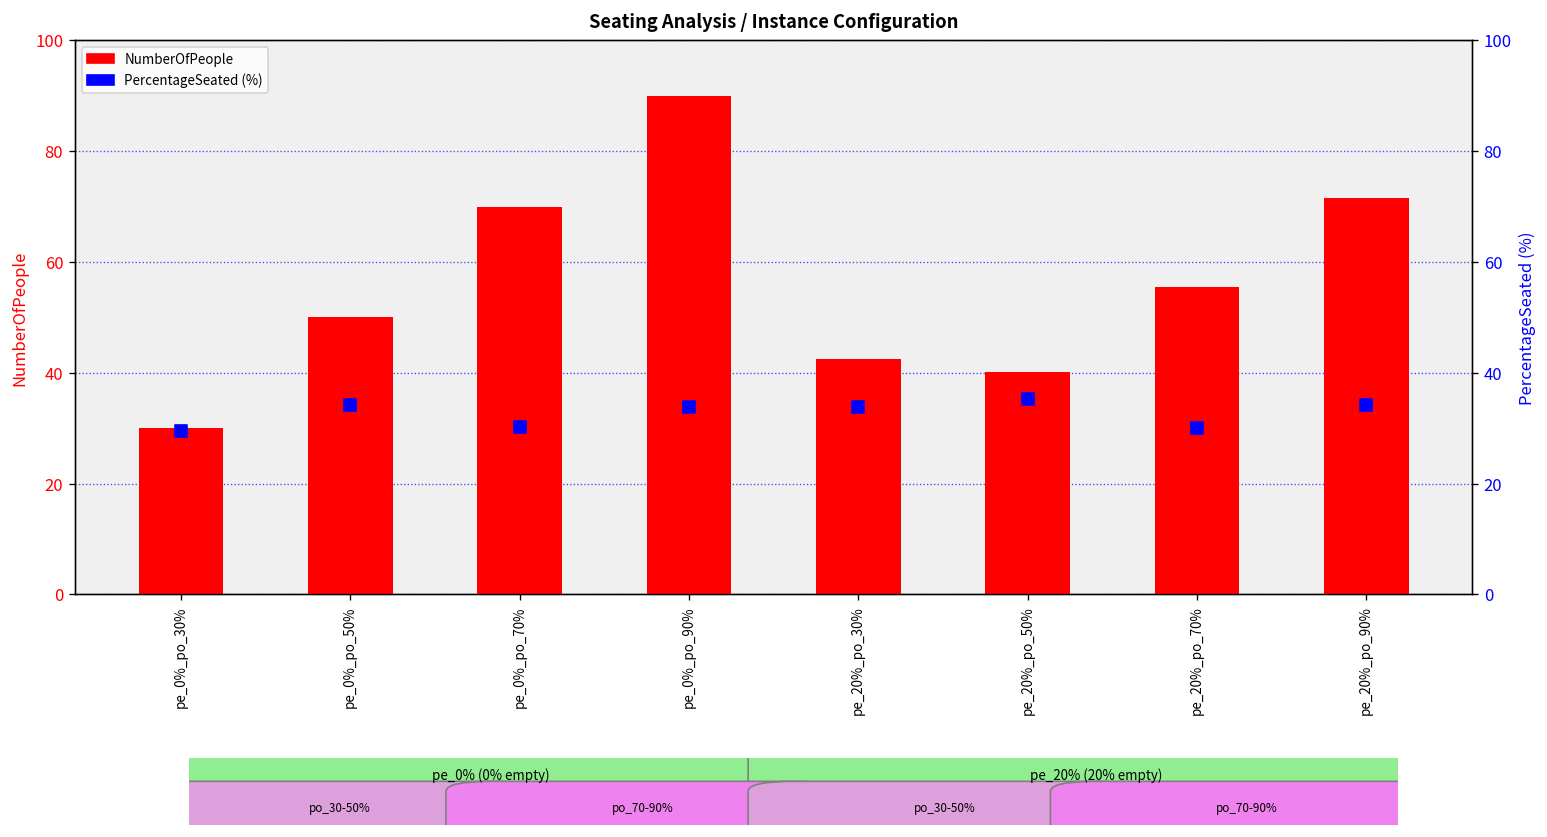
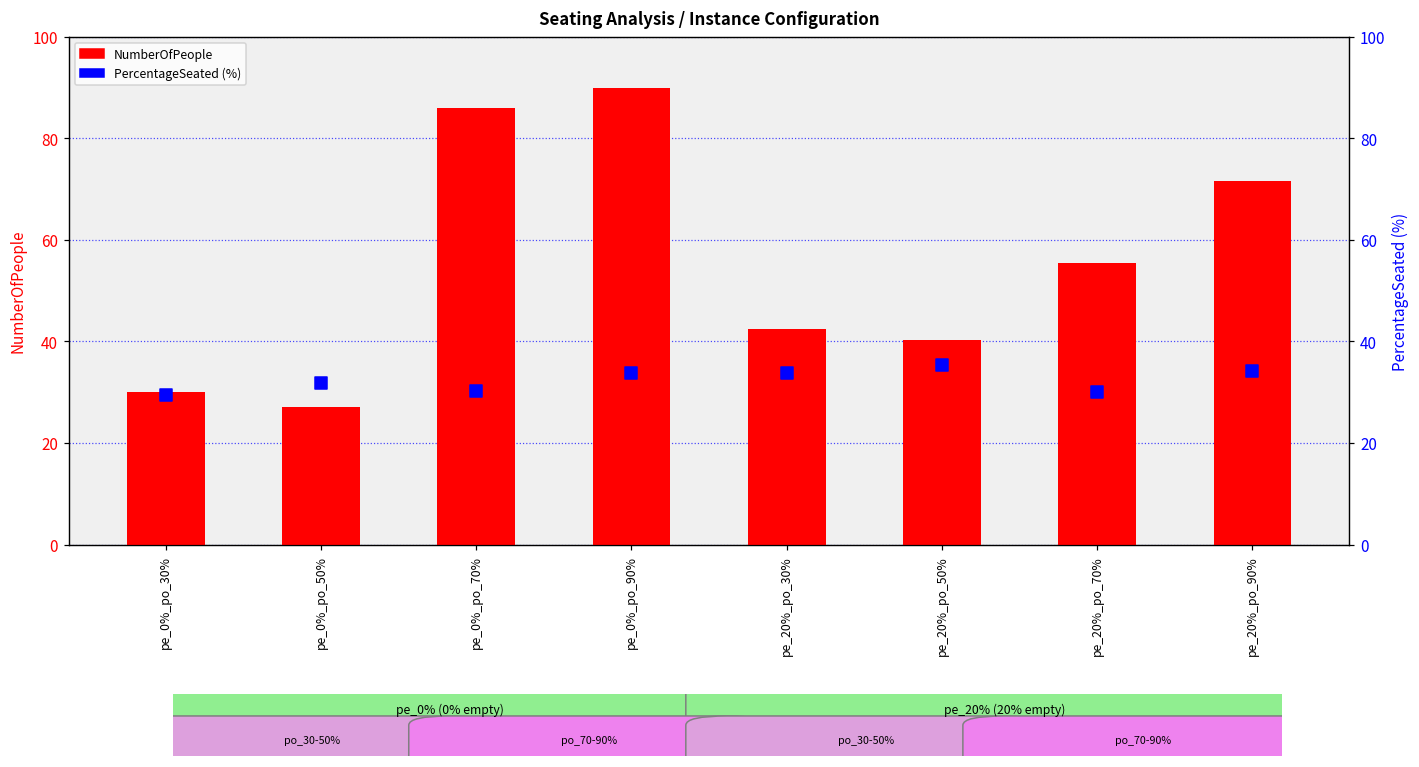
NumberOfPeople, pe_0%_po_50%: 50 -> 27
NumberOfPeople, pe_0%_po_70%: 70 -> 86
PercentageSeated (%), pe_0%_po_50%: 34 -> 32
